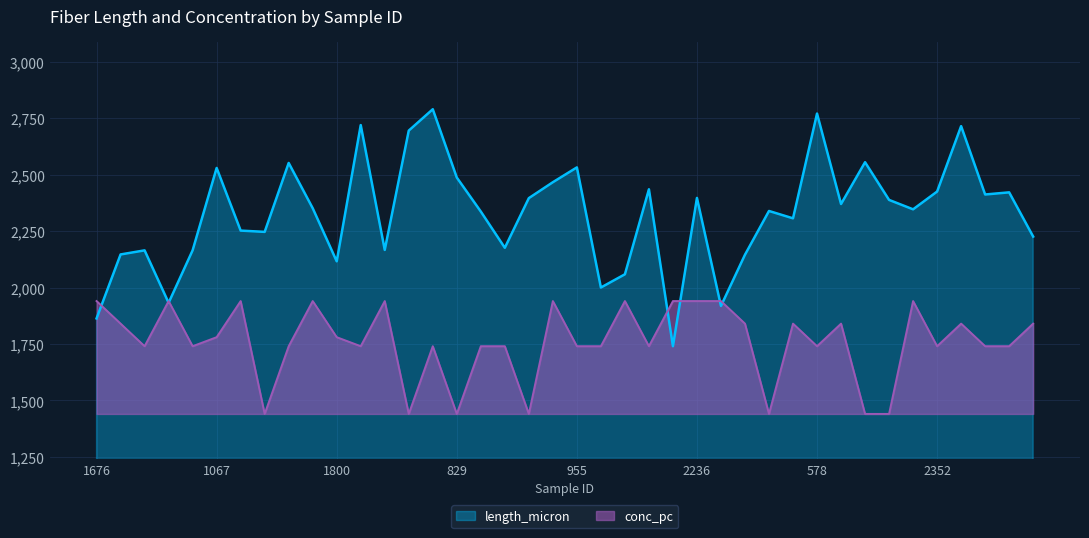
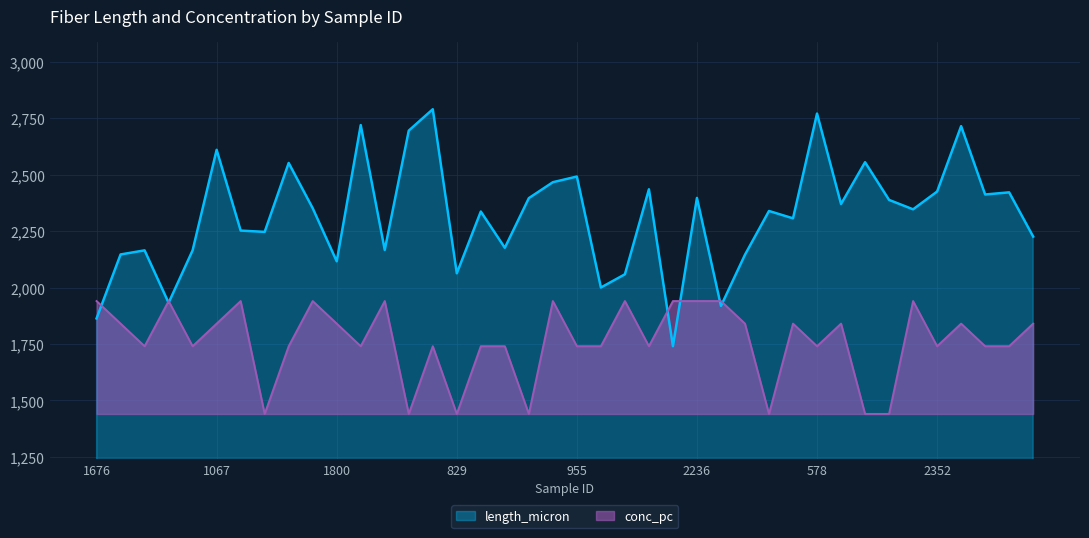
length_micron, 1067: 2,530 -> 2,610
conc_pc, 1067: 1,780 -> 1,840
conc_pc, 1800: 1,780 -> 1,840
length_micron, 829: 2,490 -> 2,060
length_micron, 955: 2,530 -> 2,490
